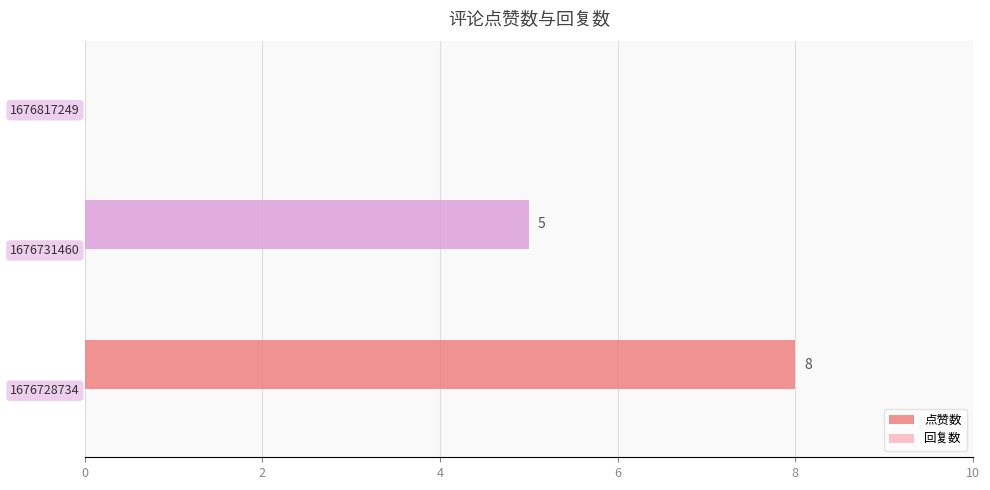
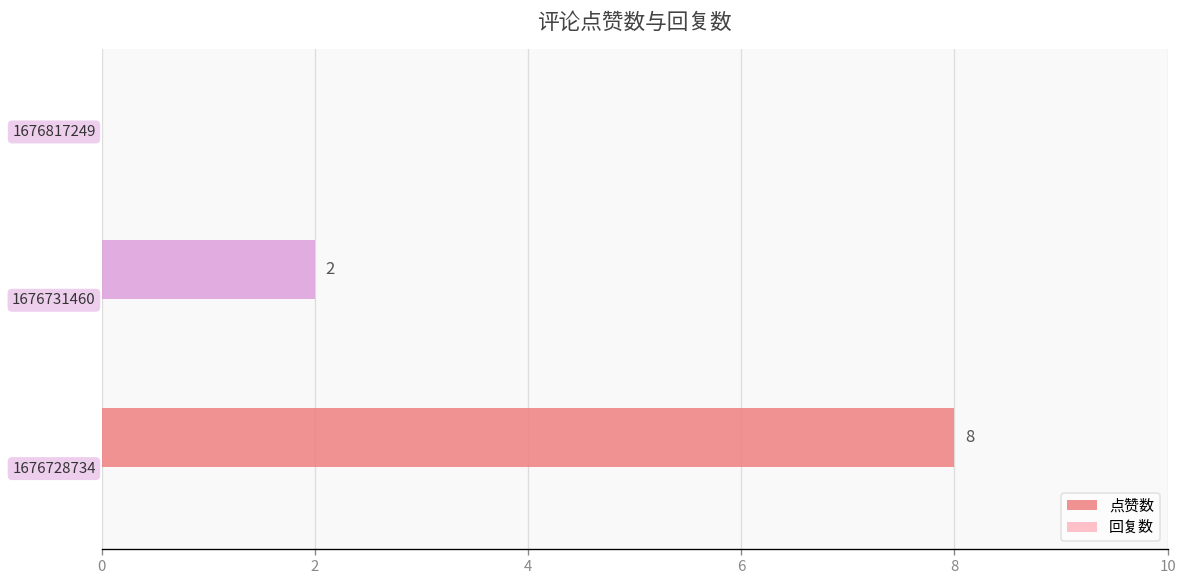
点赞数, 1676731460: 5 -> 2
